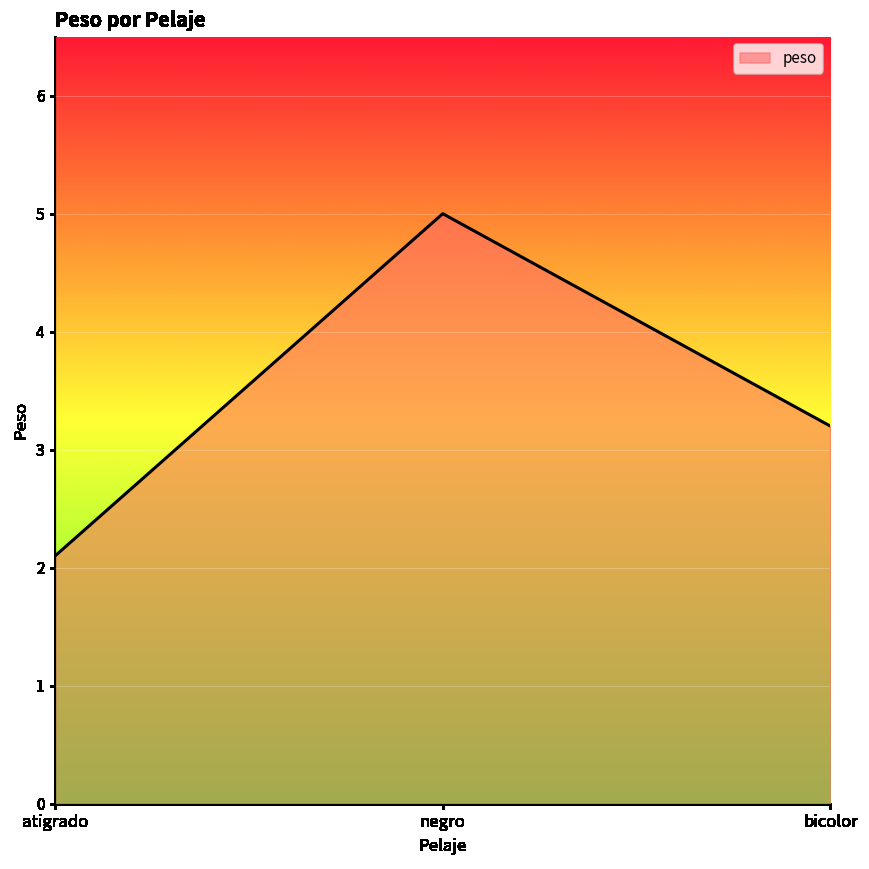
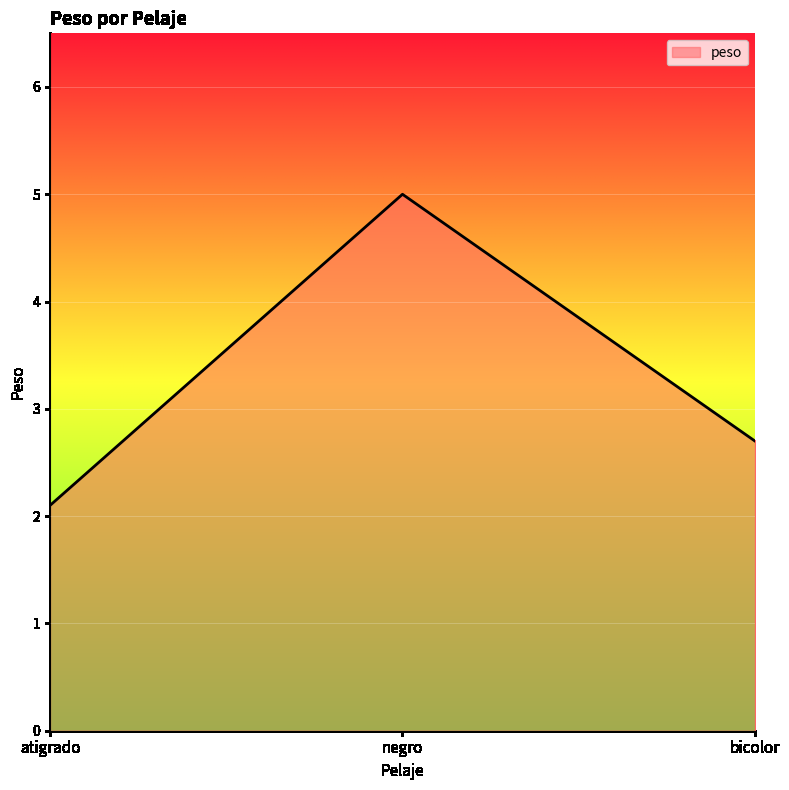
bicolor: 3.2 -> 2.7
